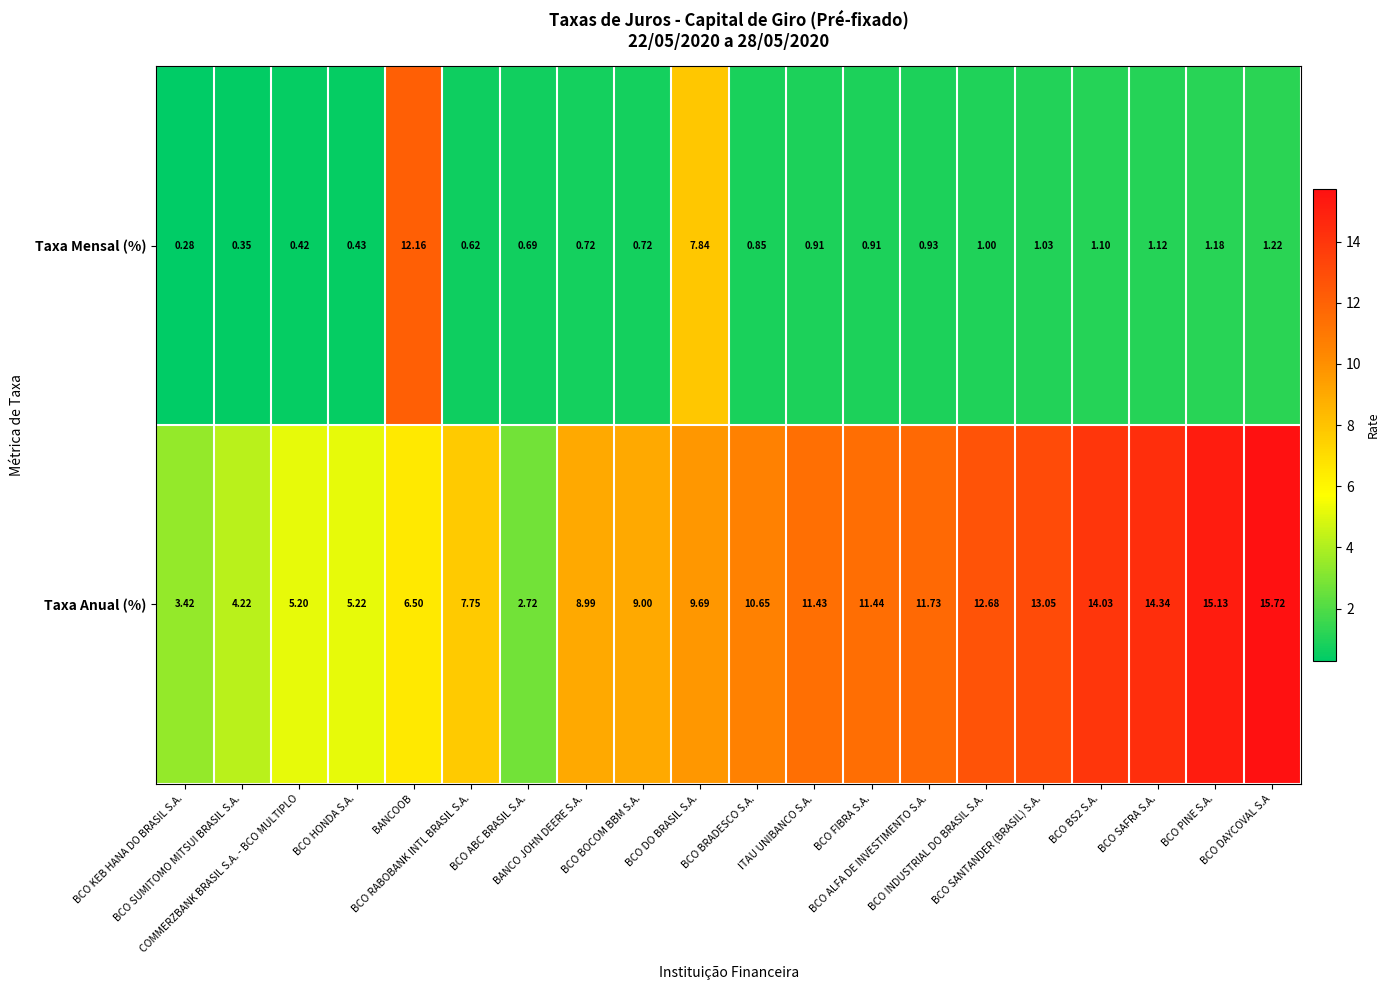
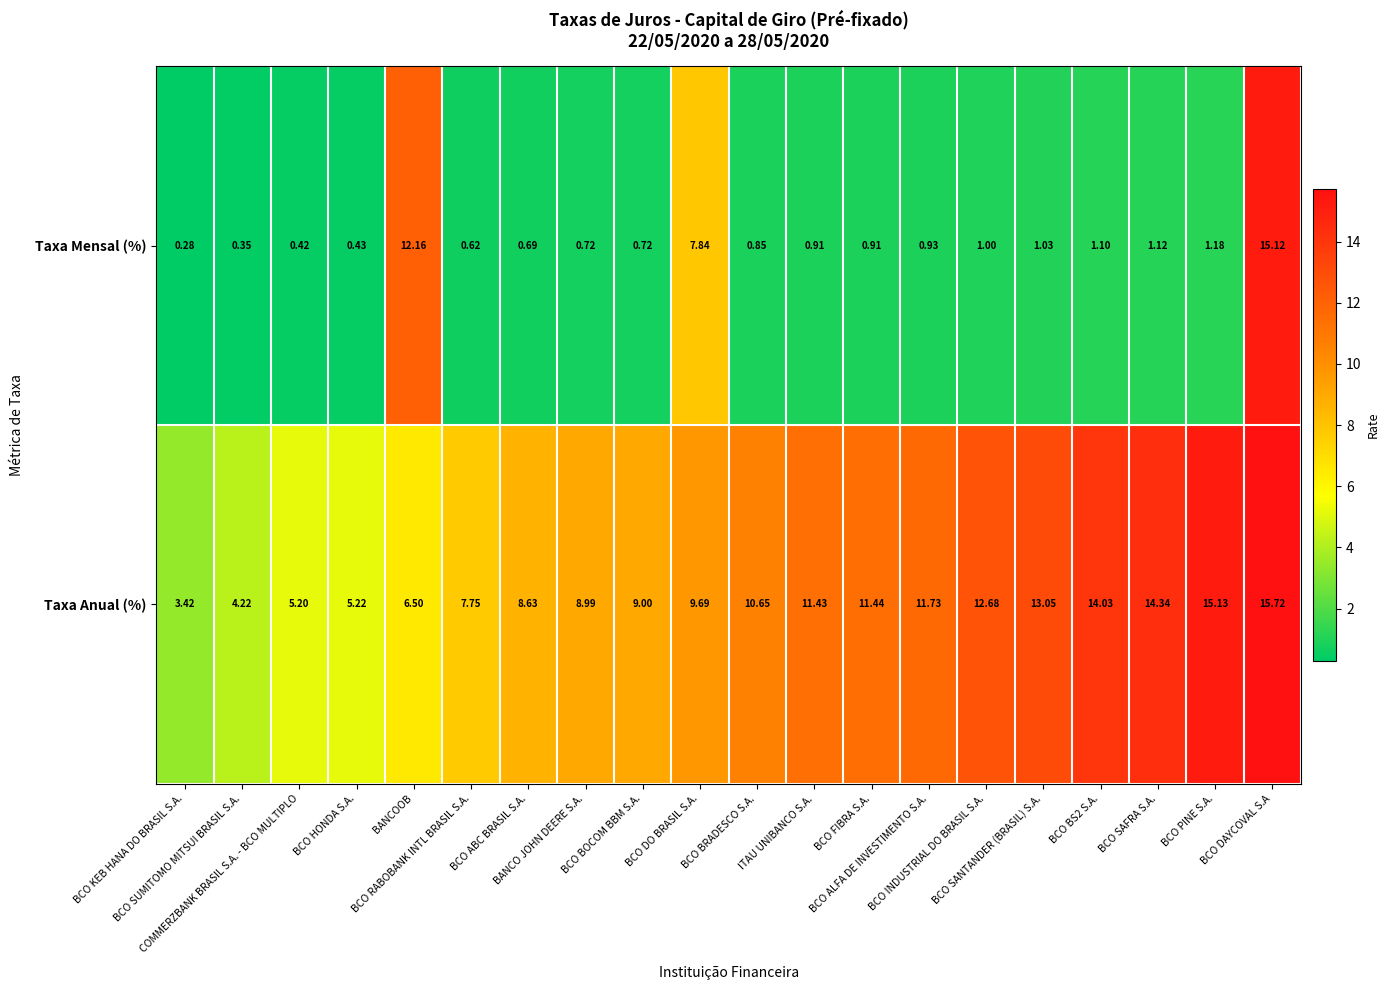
Taxa Mensal (%), BCO DAYCOVAL S.A: 1.22 -> 15.12
Taxa Anual (%), BCO ABC BRASIL S.A.: 2.72 -> 8.63
